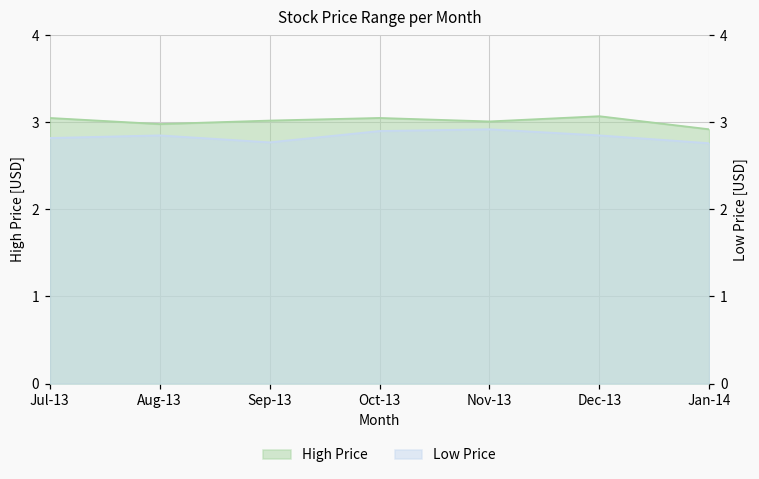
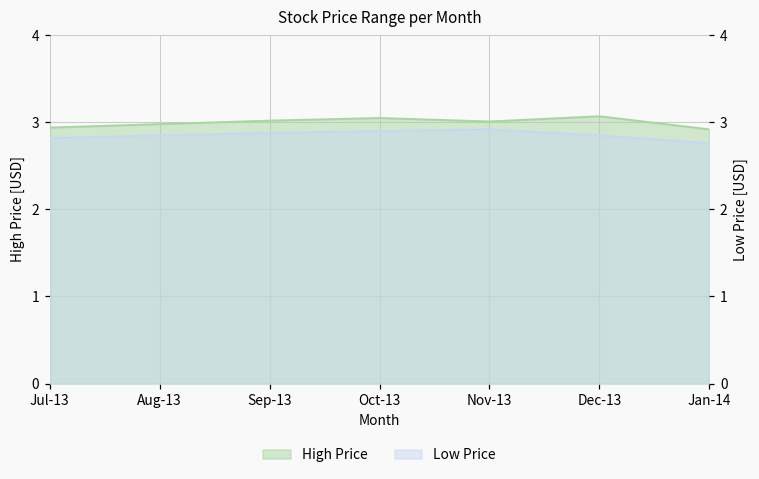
High Price, Jul-13: 3.1 -> 2.9
Low Price, Sep-13: 2.8 -> 2.9
